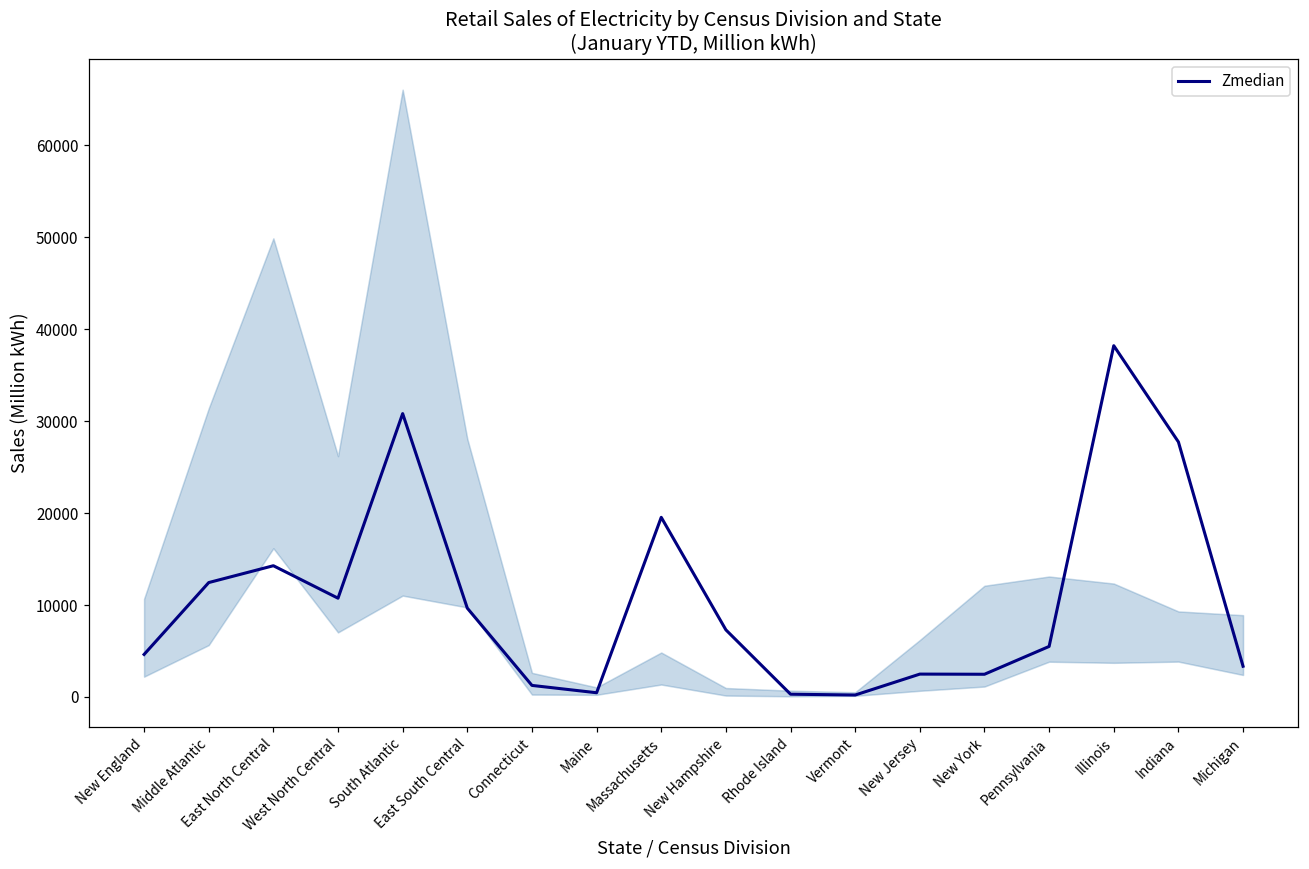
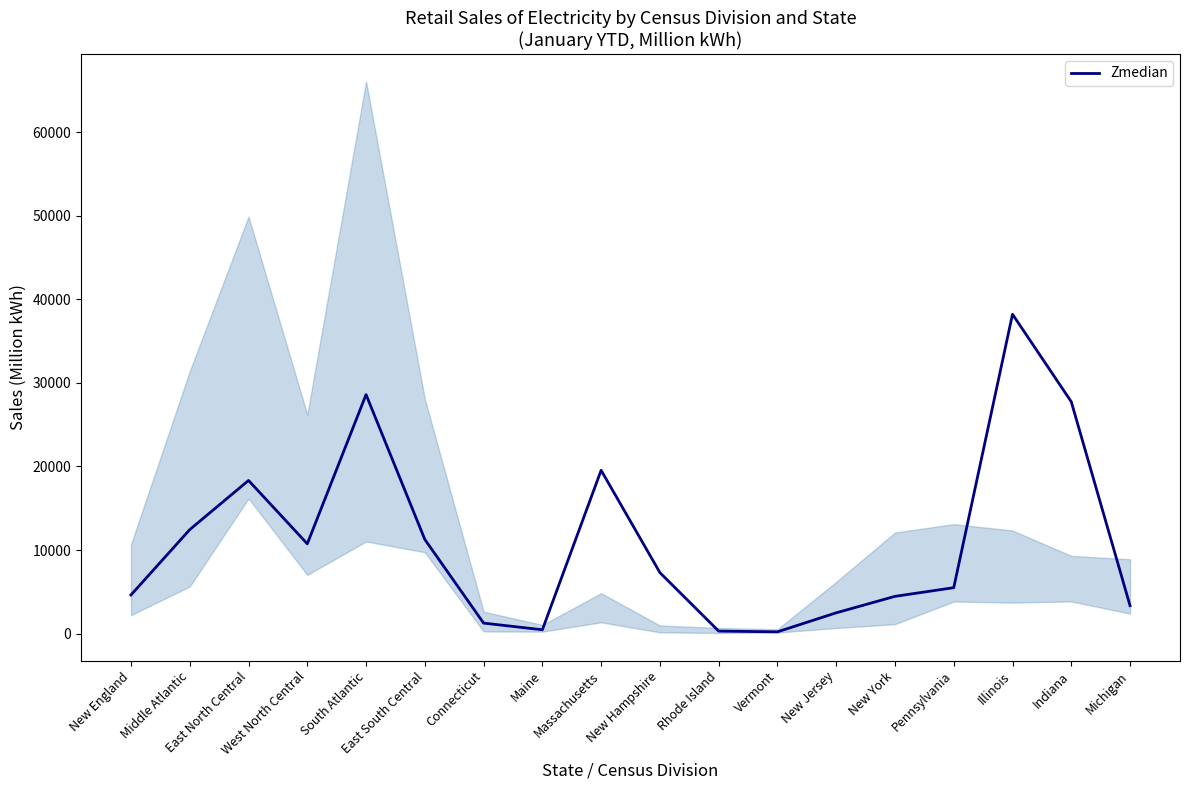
Zmedian, East North Central: 14000 -> 18000
Zmedian, South Atlantic: 31000 -> 29000
Zmedian, East South Central: 10000 -> 11000
Zmedian, New York: 2000 -> 4000
